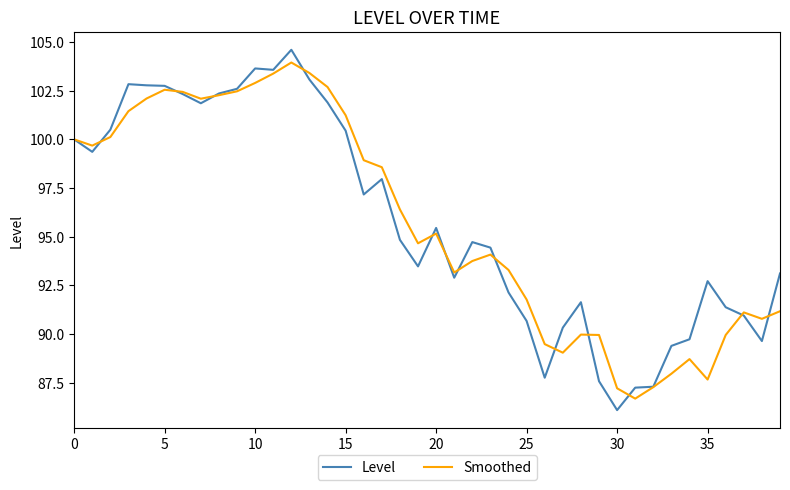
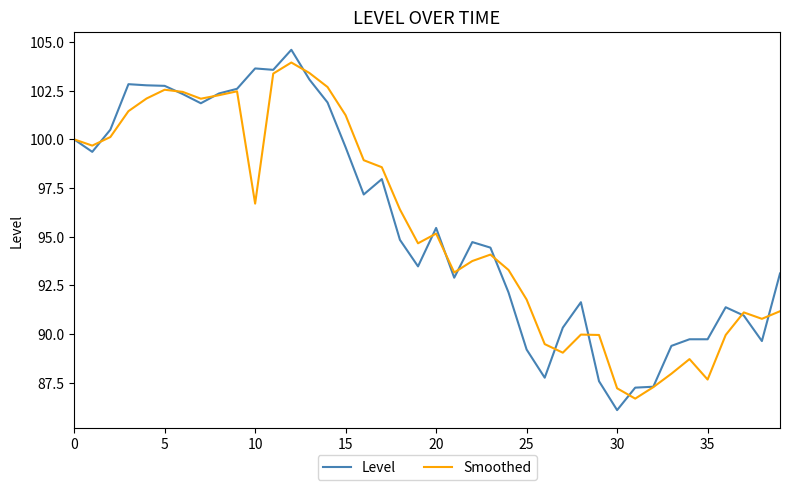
Smoothed, 10: 102.9 -> 96.7
Level, 15: 100.4 -> 99.6
Level, 25: 90.7 -> 89.2
Level, 35: 92.7 -> 89.7
